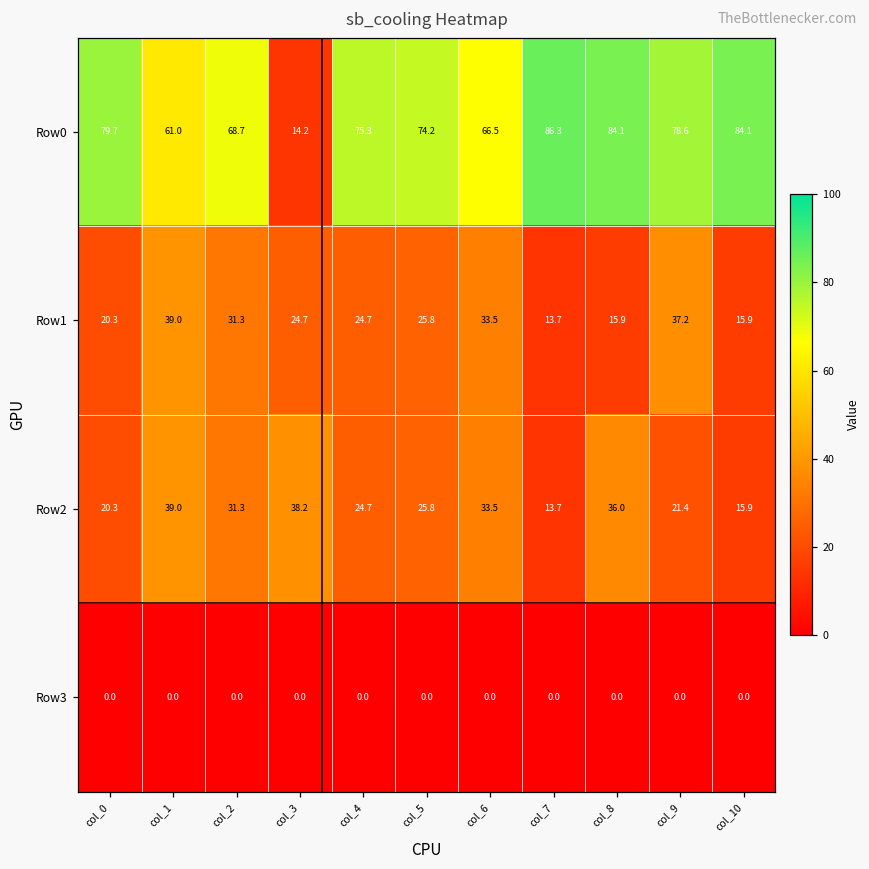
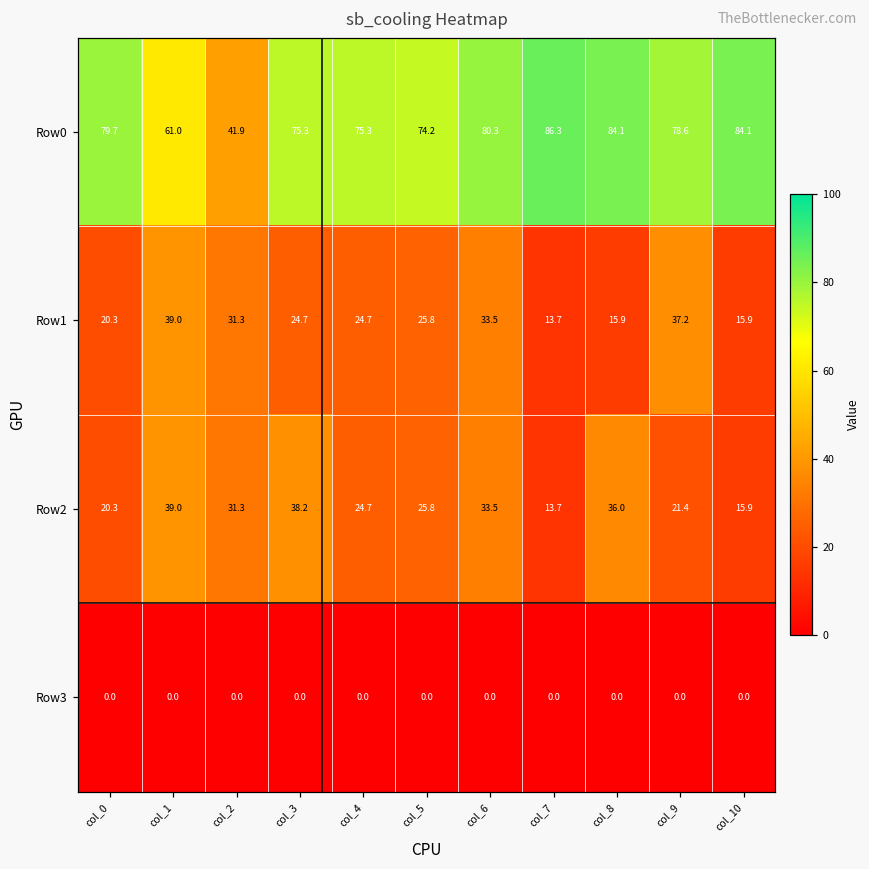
Row0, col_2: 68.7 -> 41.9
Row0, col_3: 14.2 -> 75.3
Row0, col_6: 66.5 -> 80.3
